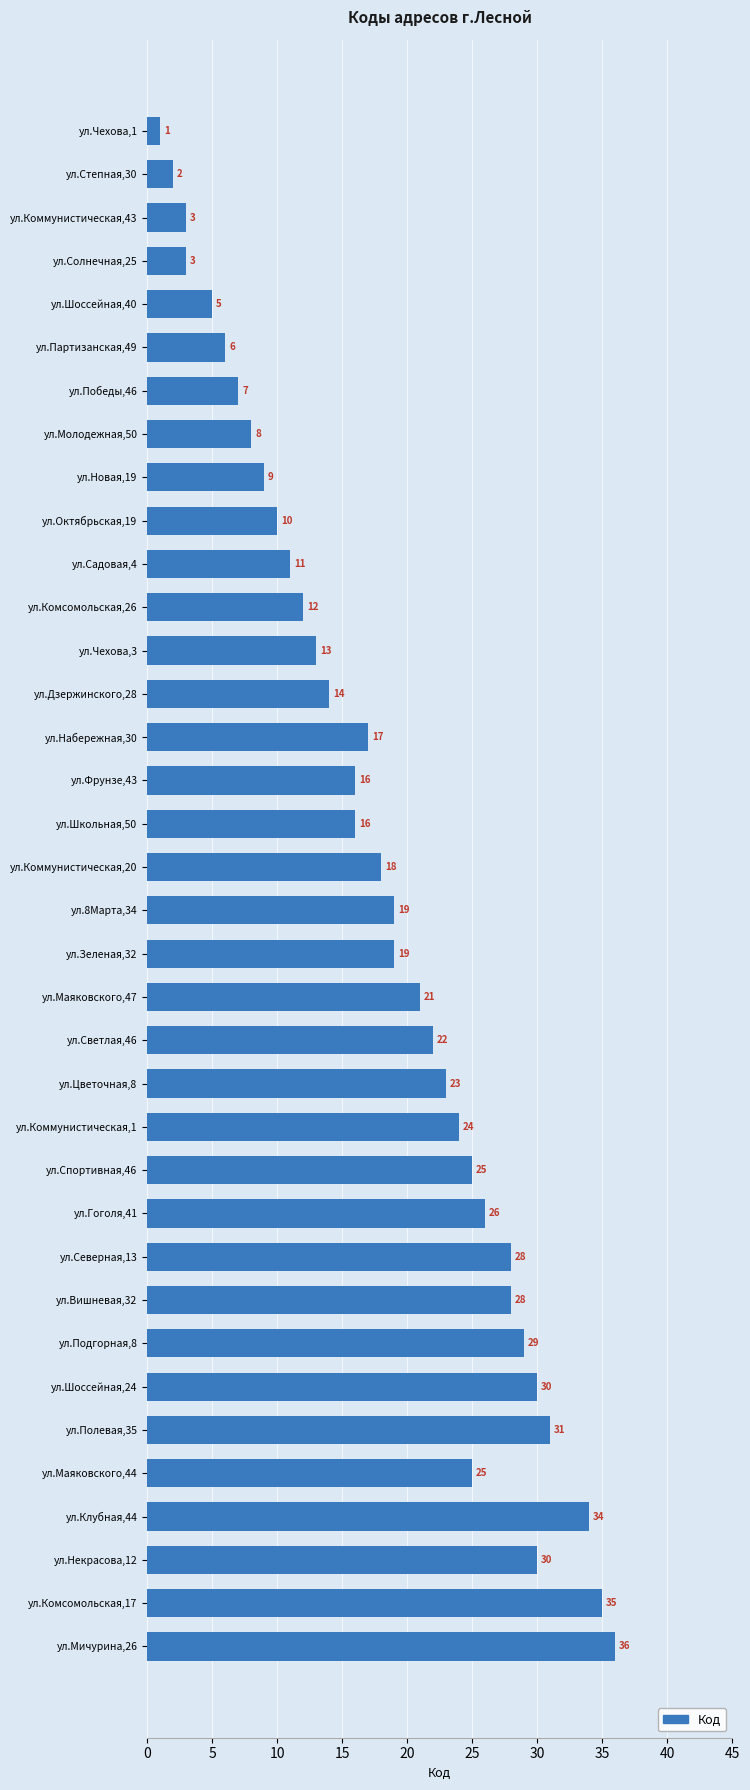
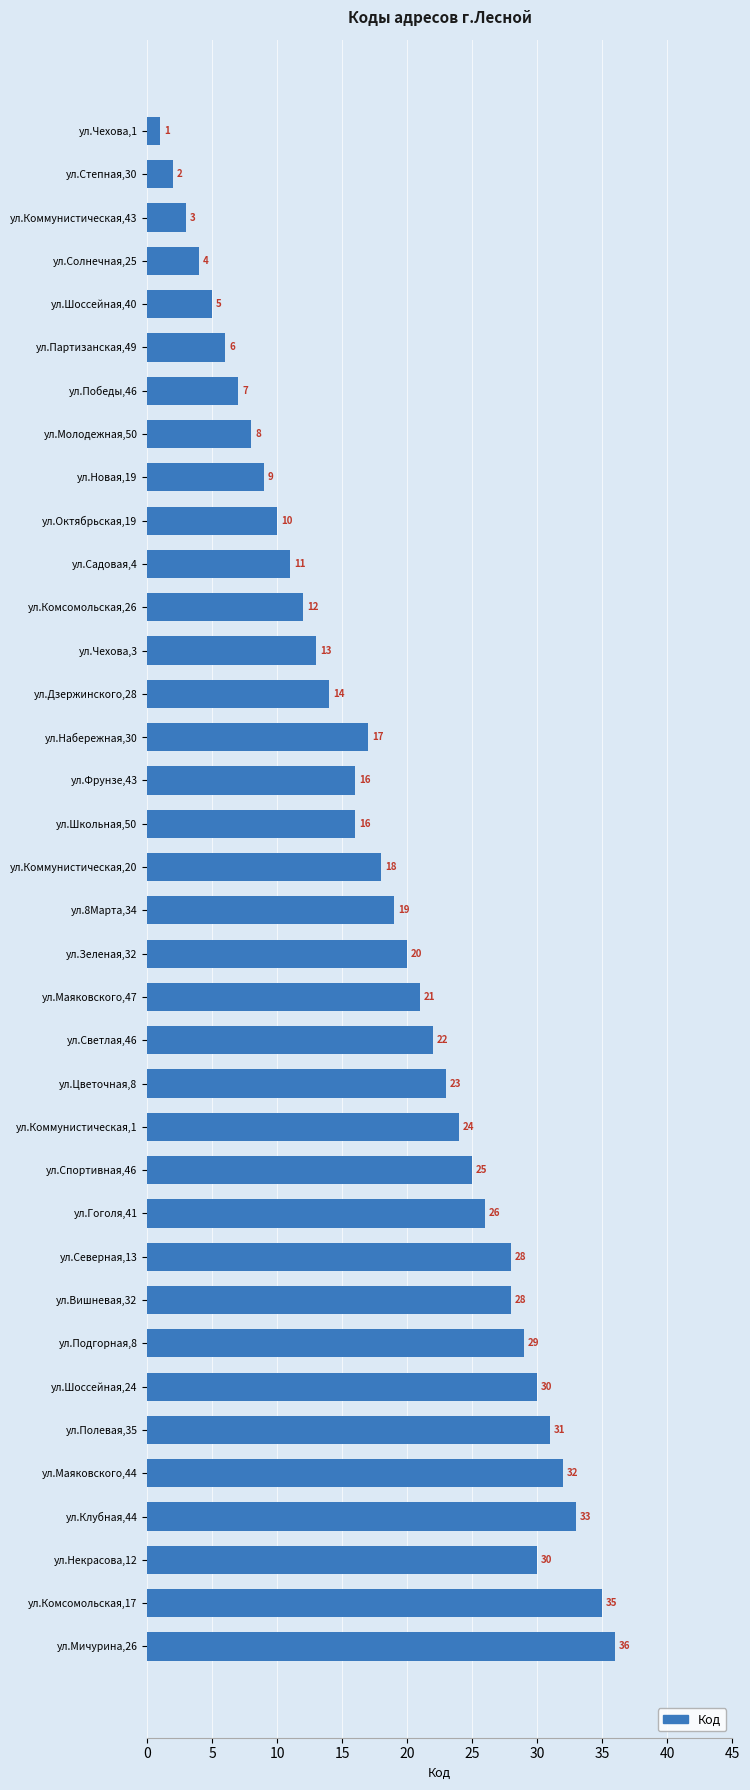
ул.Солнечная,25: 3 -> 4
ул.Зеленая,32: 19 -> 20
ул.Маяковского,44: 25 -> 32
ул.Клубная,44: 34 -> 33
